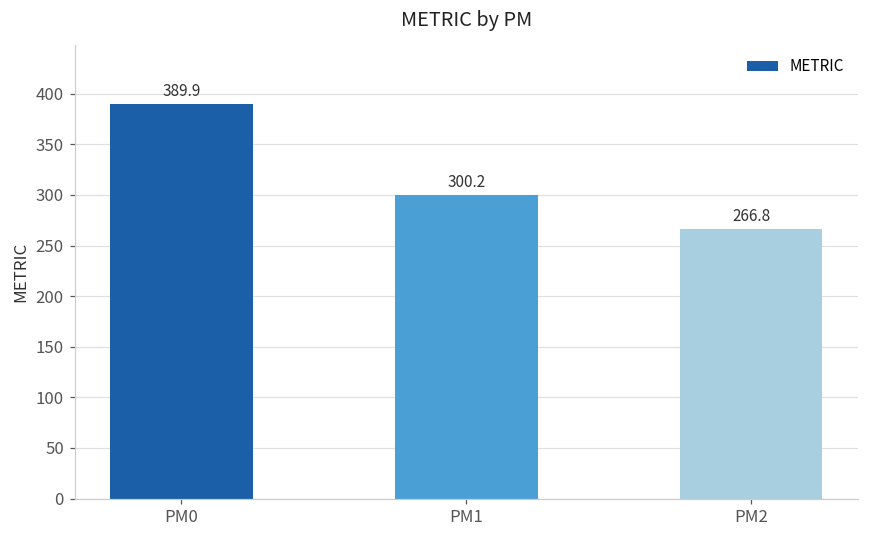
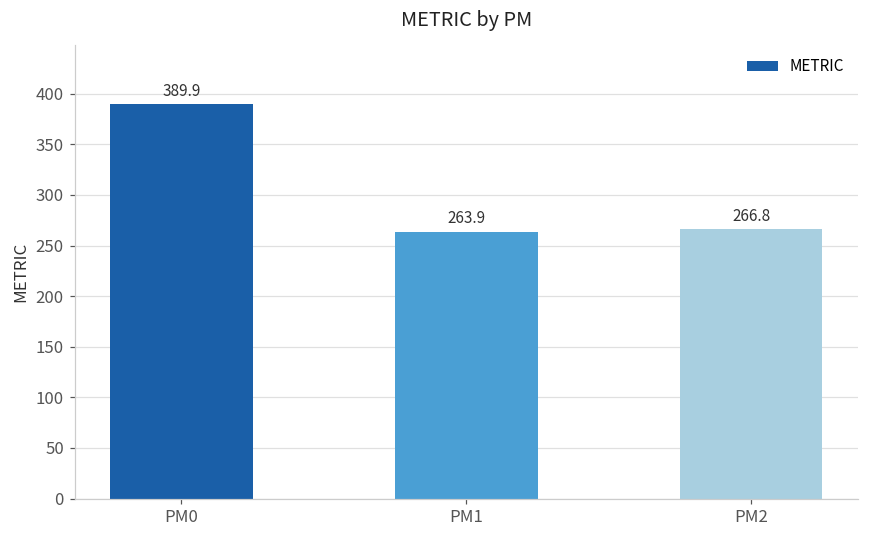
PM1: 300.2 -> 263.9
